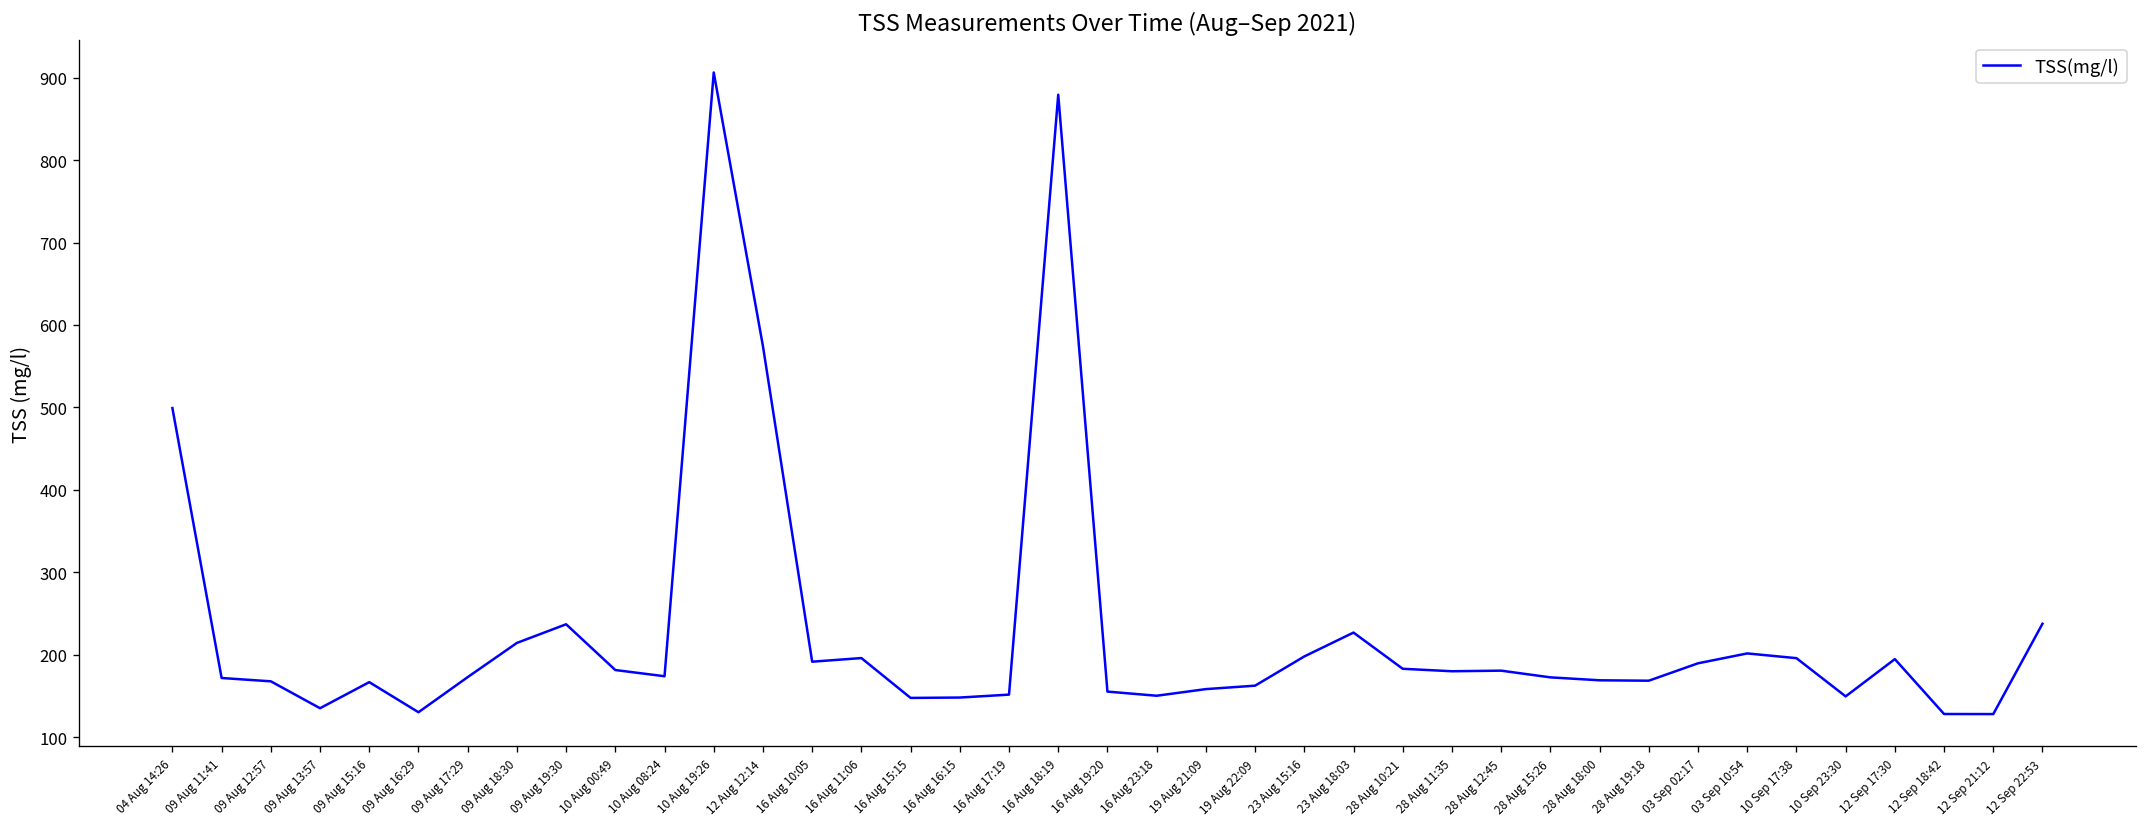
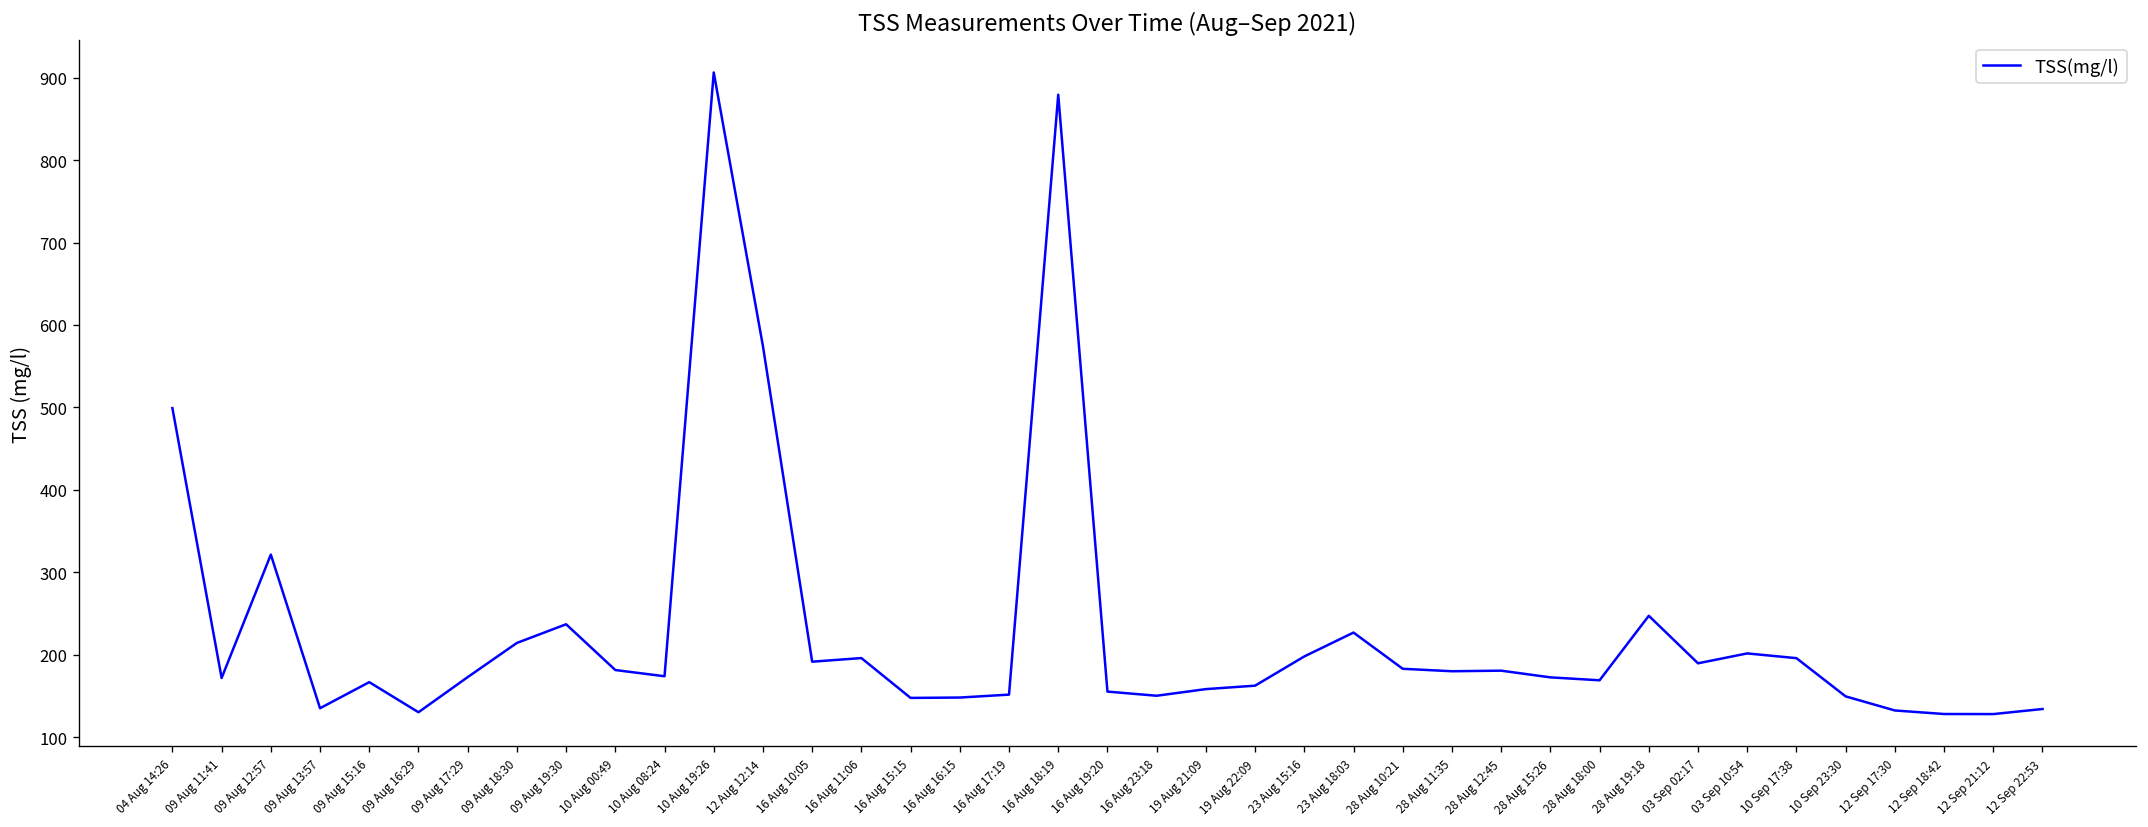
09 Aug 12:57: 170 -> 320
28 Aug 19:18: 170 -> 250
12 Sep 17:30: 190 -> 130
12 Sep 22:53: 240 -> 130
